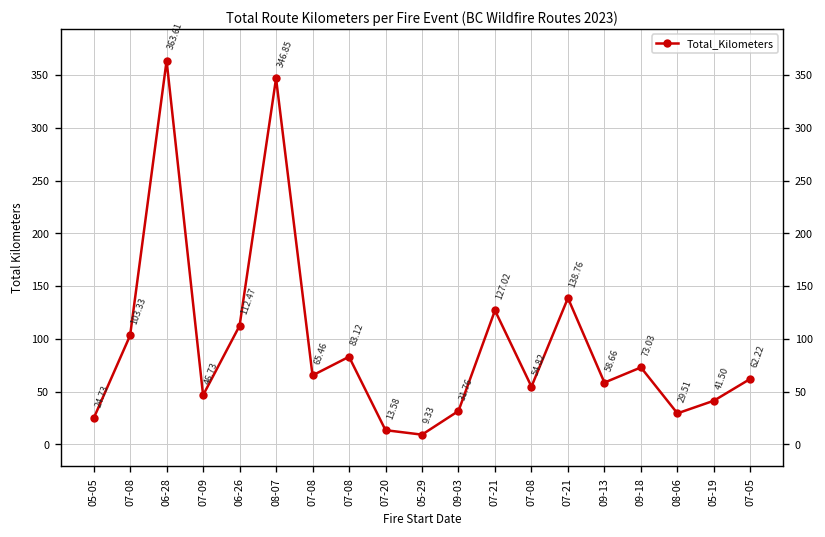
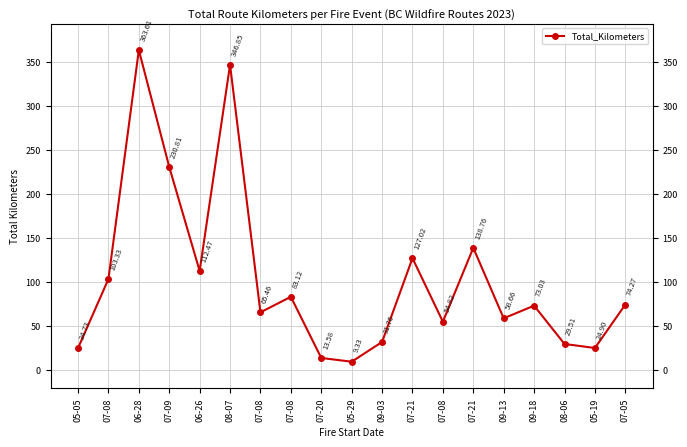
07-09: 46.73 -> 230.81
05-19: 41.50 -> 24.90
07-05: 62.22 -> 74.27
